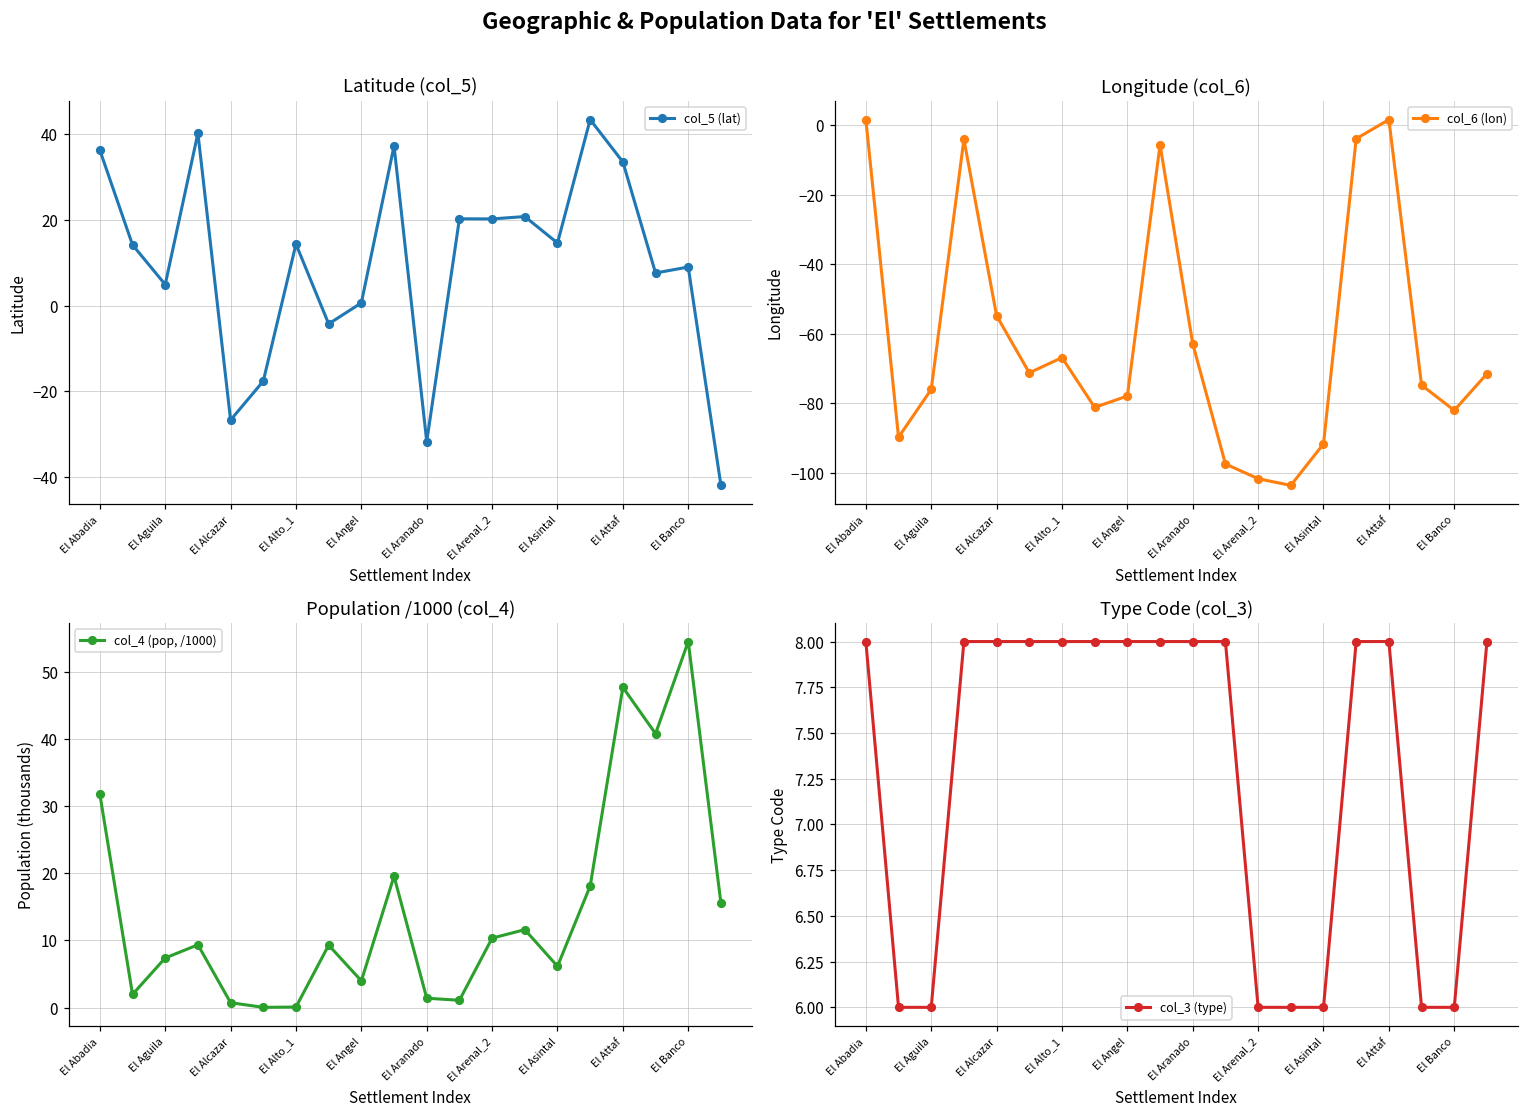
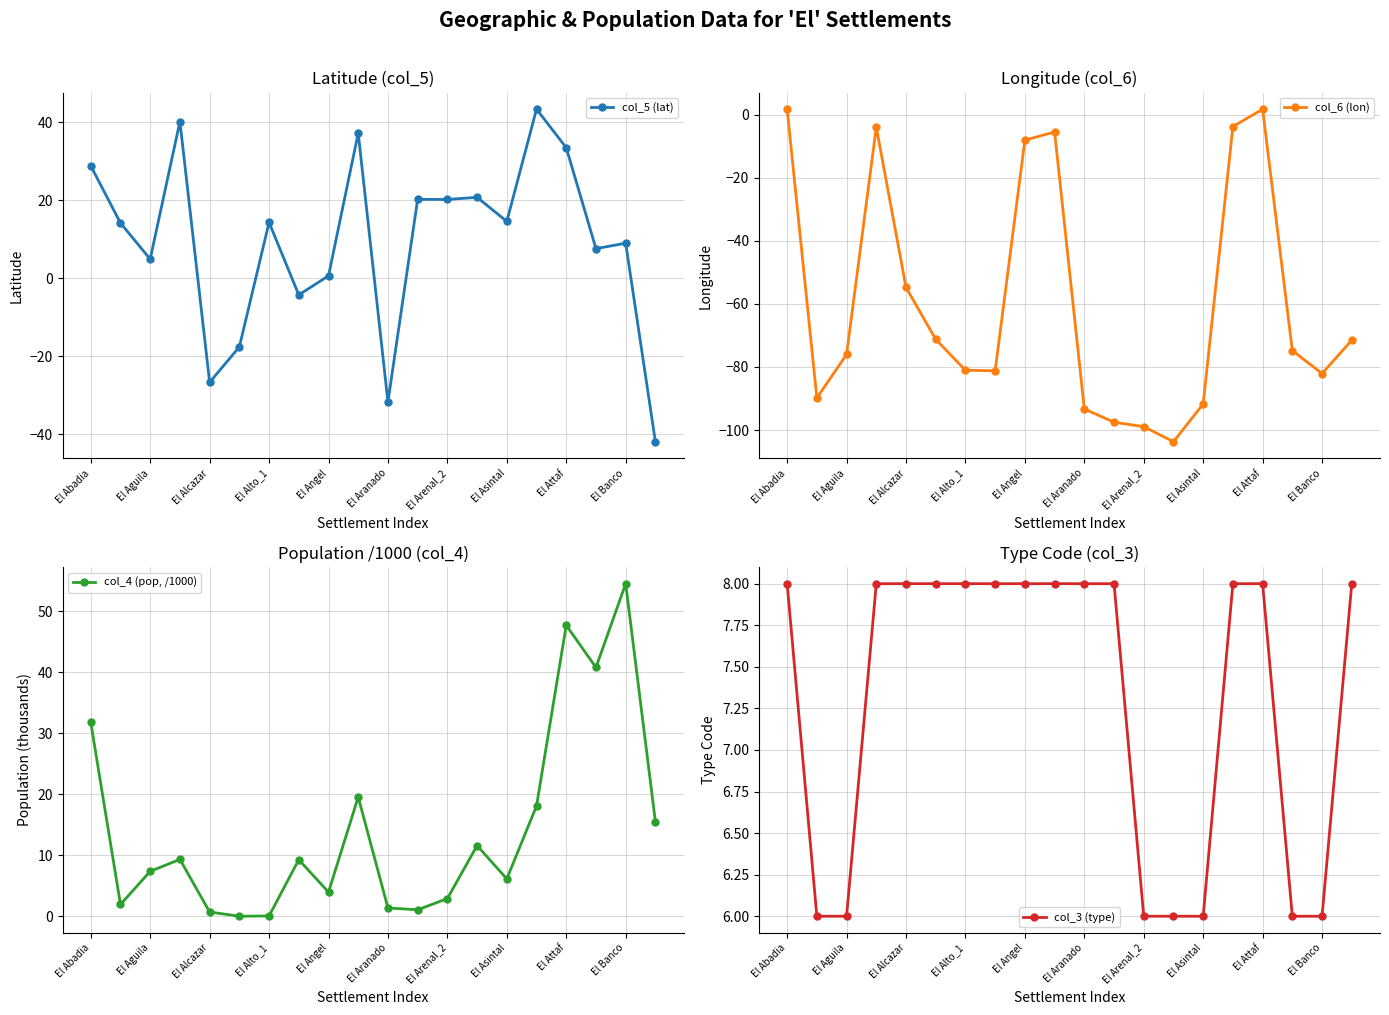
Latitude (col_5), El Abadia: 36 -> 29
Longitude (col_6), El Alto_1: -67 -> -81
Longitude (col_6), El Angel: -78 -> -8
Longitude (col_6), El Aranado: -63 -> -93
Longitude (col_6), El Arenal_2: -102 -> -99
Population /1000 (col_4), El Arenal_2: 10 -> 3
